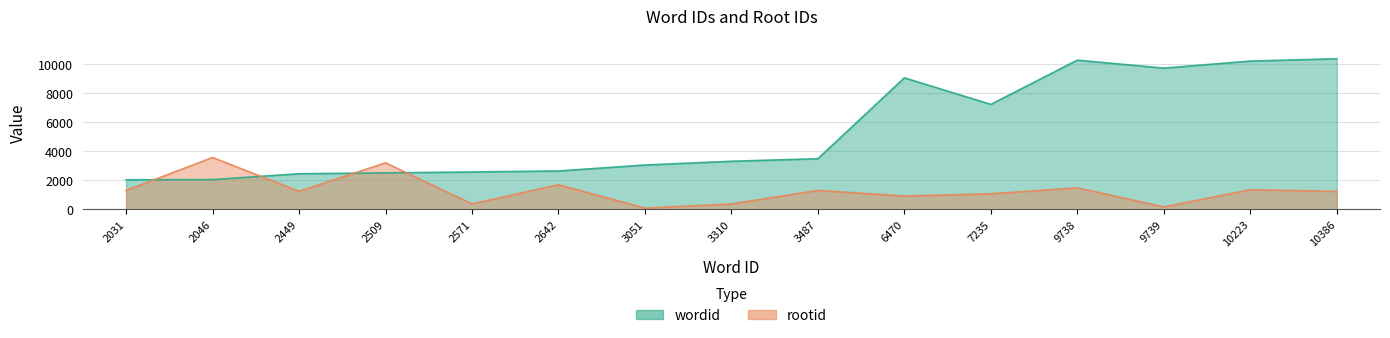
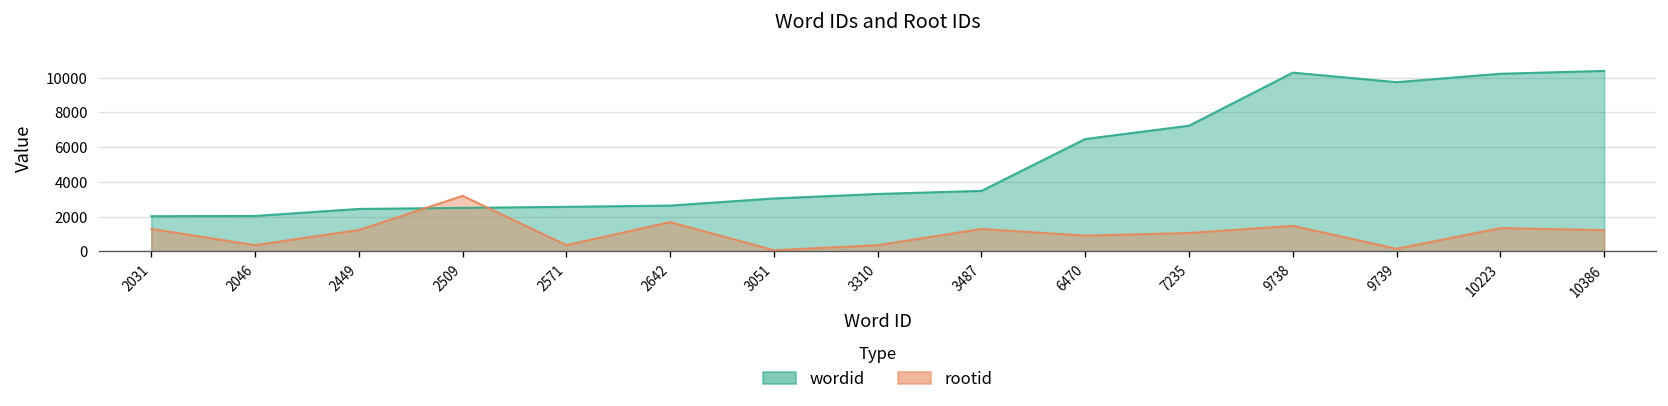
rootid, 2046: 3600 -> 400
wordid, 6470: 9100 -> 6500
